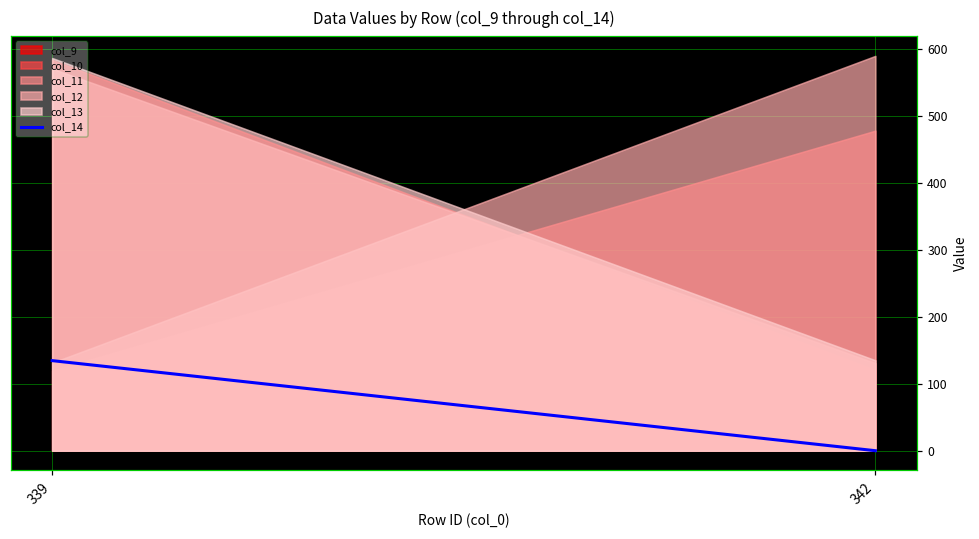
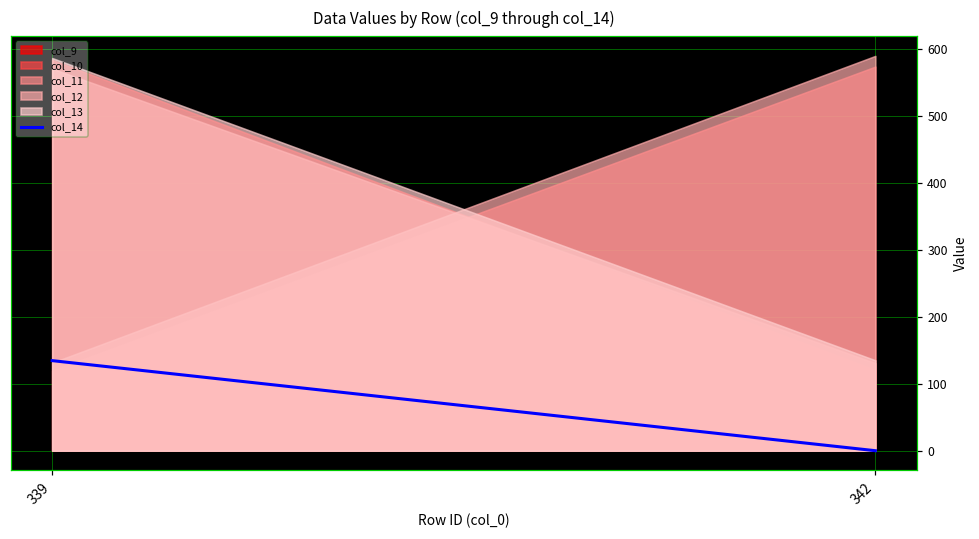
col_10, 342: 480 -> 570
